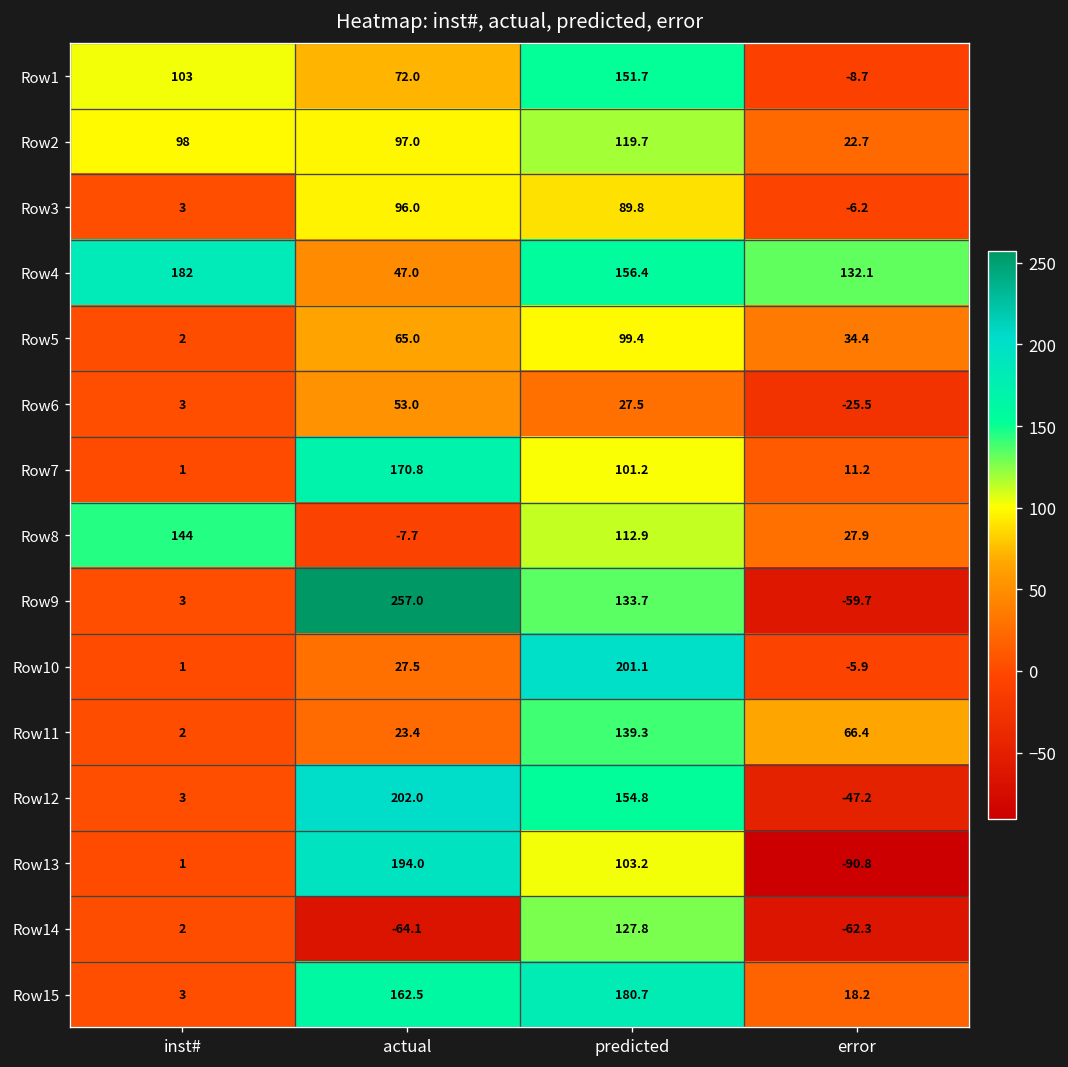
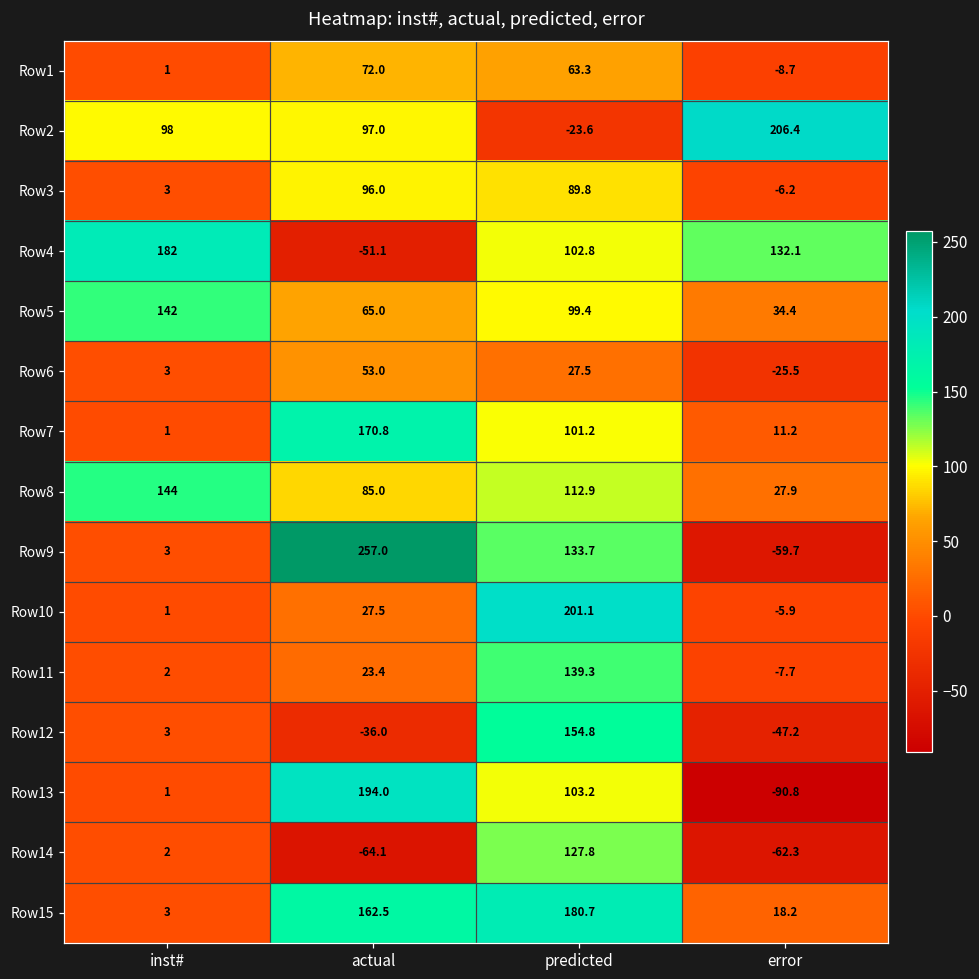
Row1, inst#: 103 -> 1
Row1, predicted: 151.7 -> 63.3
Row2, predicted: 119.7 -> -23.6
Row2, error: 22.7 -> 206.4
Row4, actual: 47.0 -> -51.1
Row4, predicted: 156.4 -> 102.8
Row5, inst#: 2 -> 142
Row8, actual: -7.7 -> 85.0
Row11, error: 66.4 -> -7.7
Row12, actual: 202.0 -> -36.0
